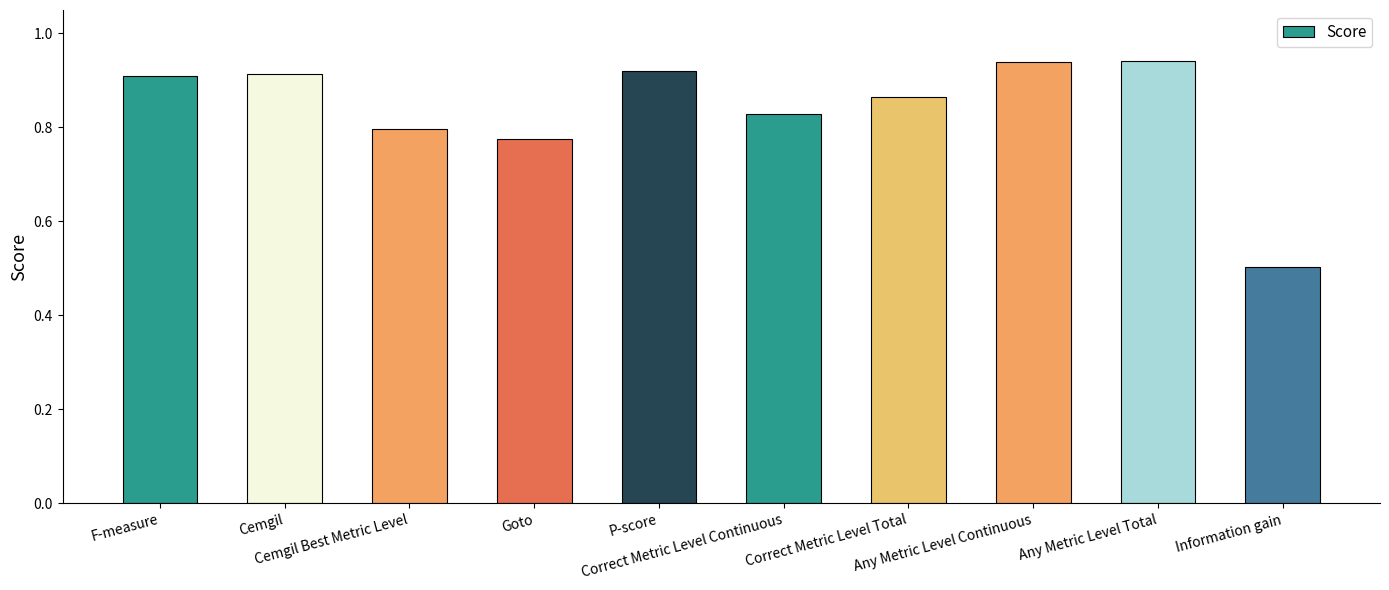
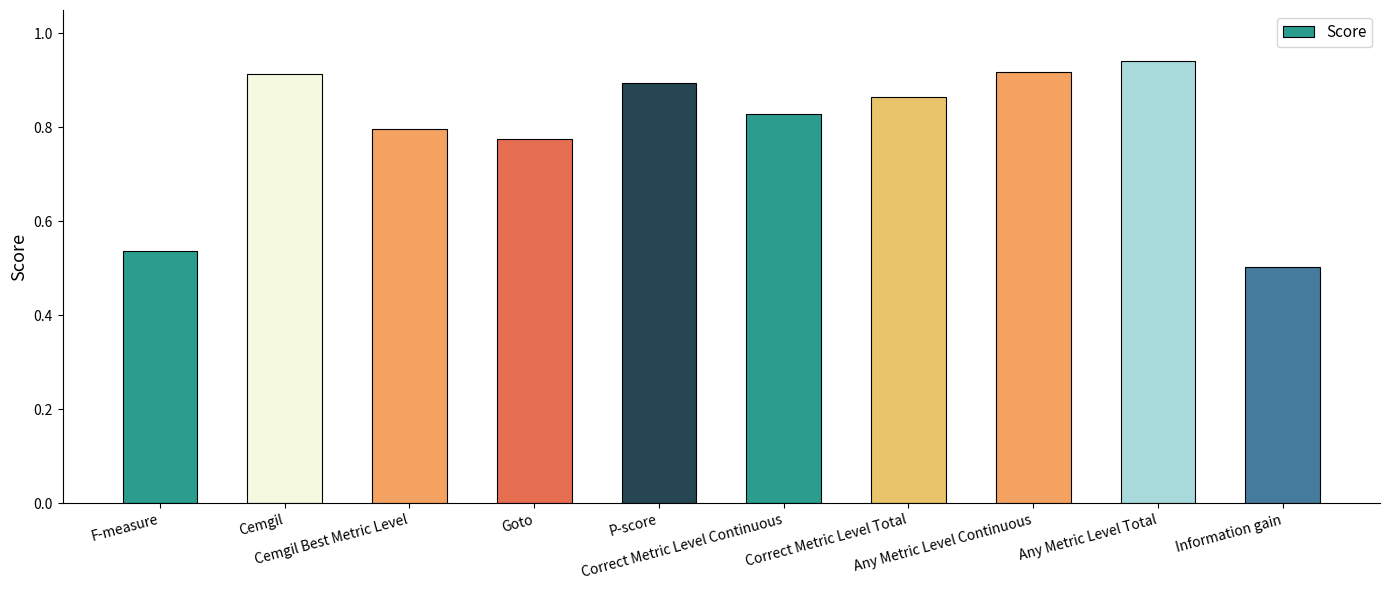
F-measure: 0.91 -> 0.54
P-score: 0.92 -> 0.89
Any Metric Level Continuous: 0.94 -> 0.92
